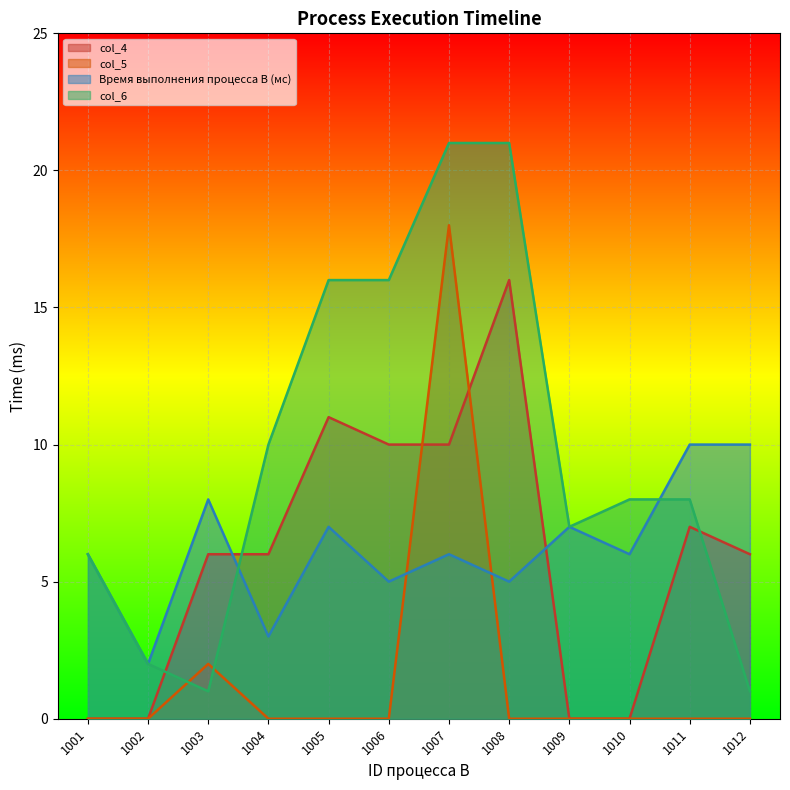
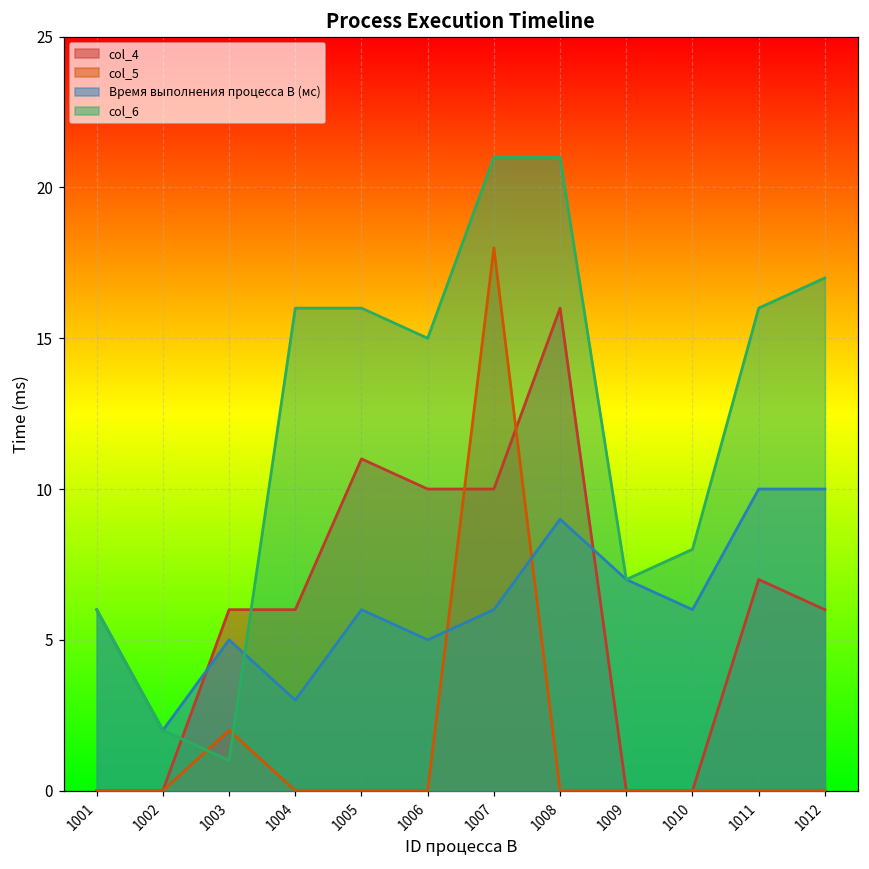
Время выполнения процесса B (мс), 1003: 8 -> 5
col_6, 1004: 10 -> 16
Время выполнения процесса B (мс), 1005: 7 -> 6
col_6, 1006: 16 -> 15
Время выполнения процесса B (мс), 1008: 5 -> 9
col_6, 1011: 8 -> 16
col_6, 1012: 1 -> 17
